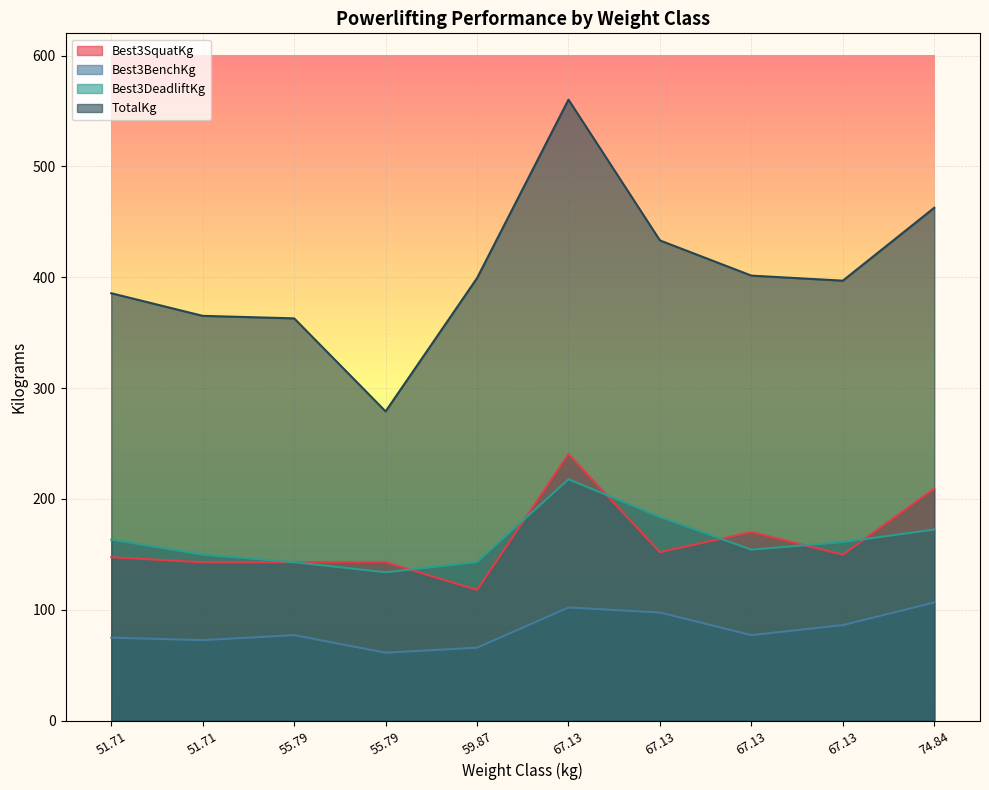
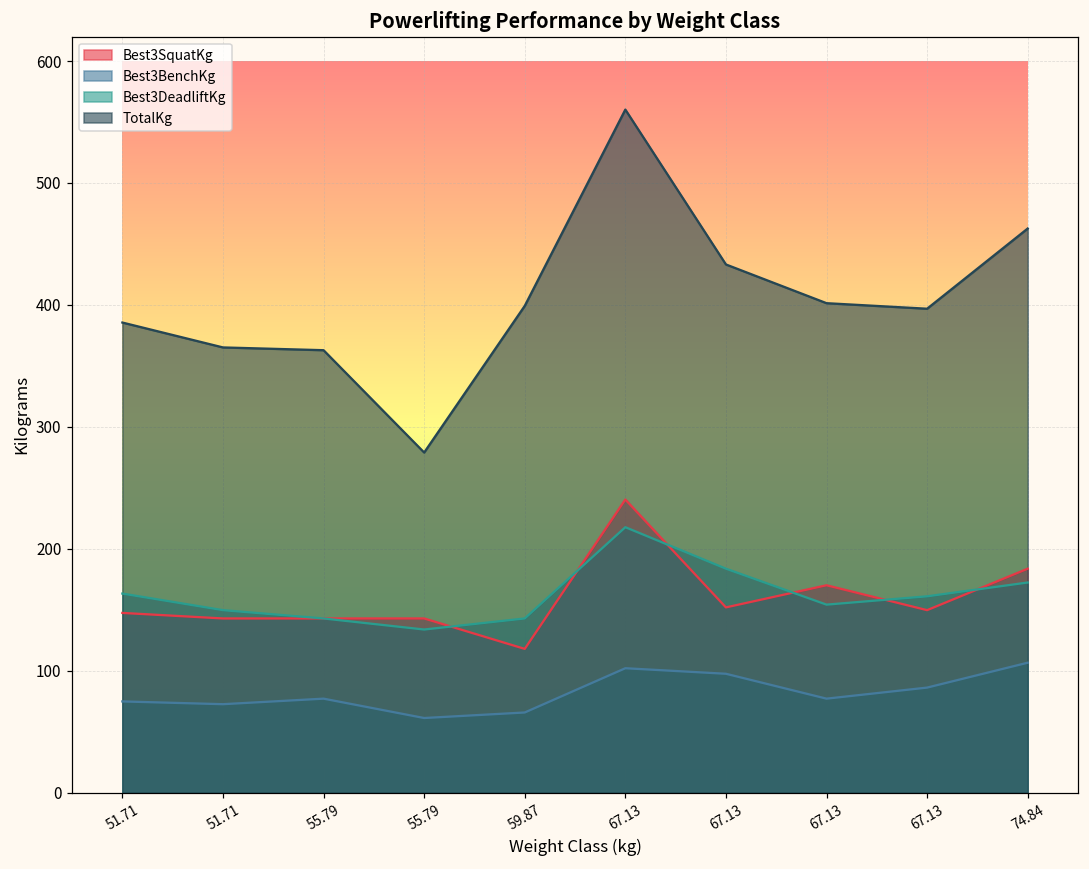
Best3SquatKg, 74.84: 209 -> 184
